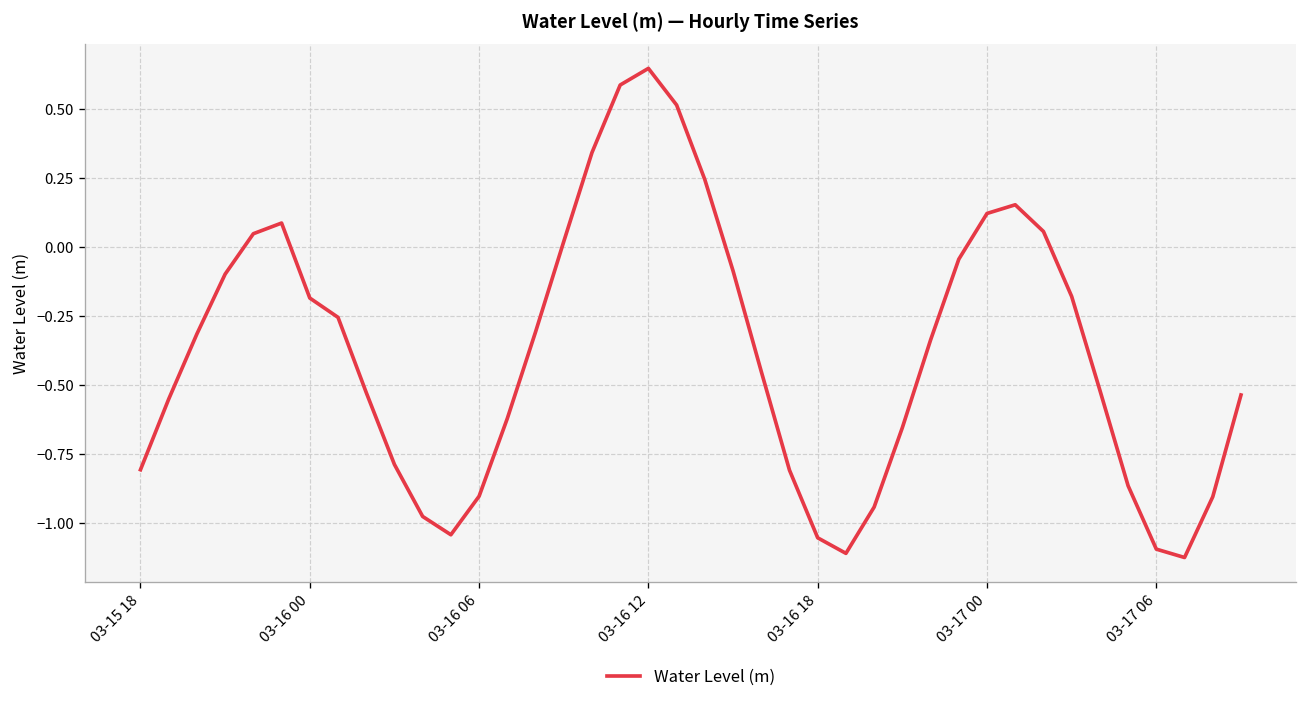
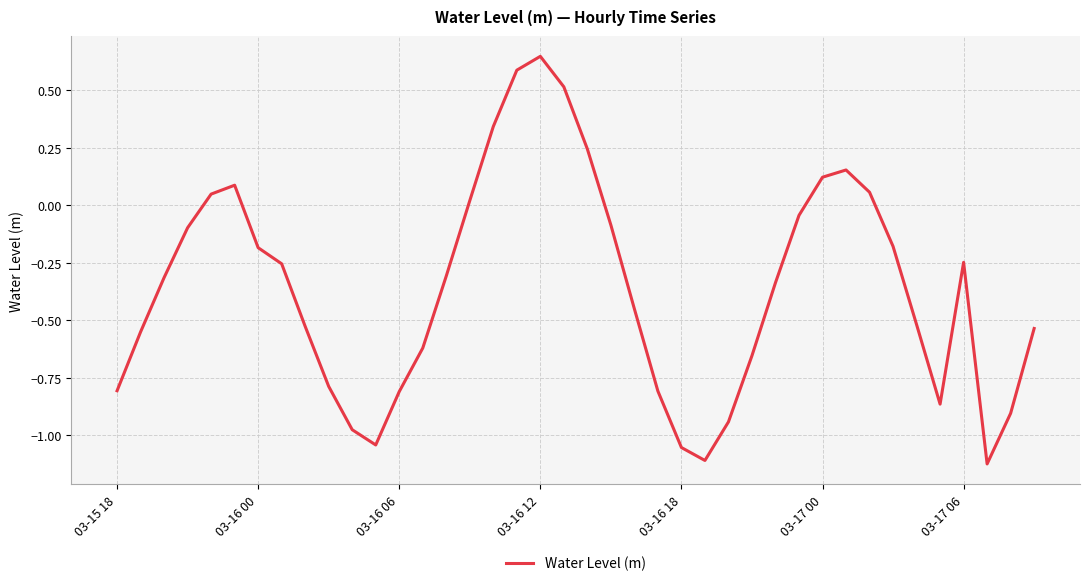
03-16 06: -0.90 -> -0.81
03-17 06: -1.09 -> -0.25
